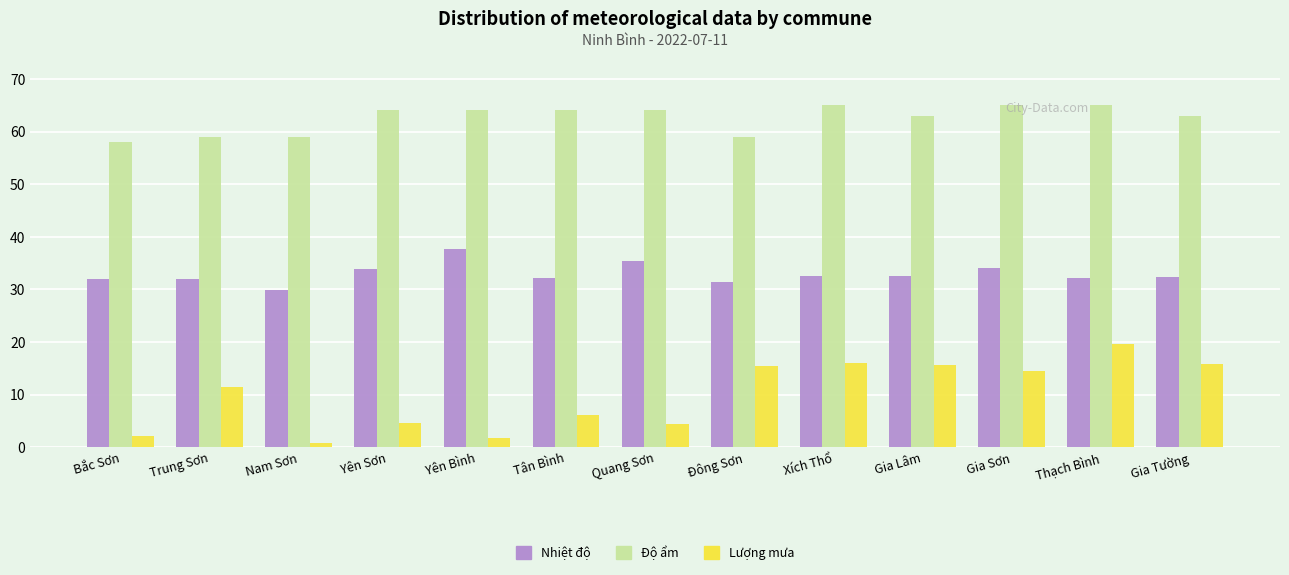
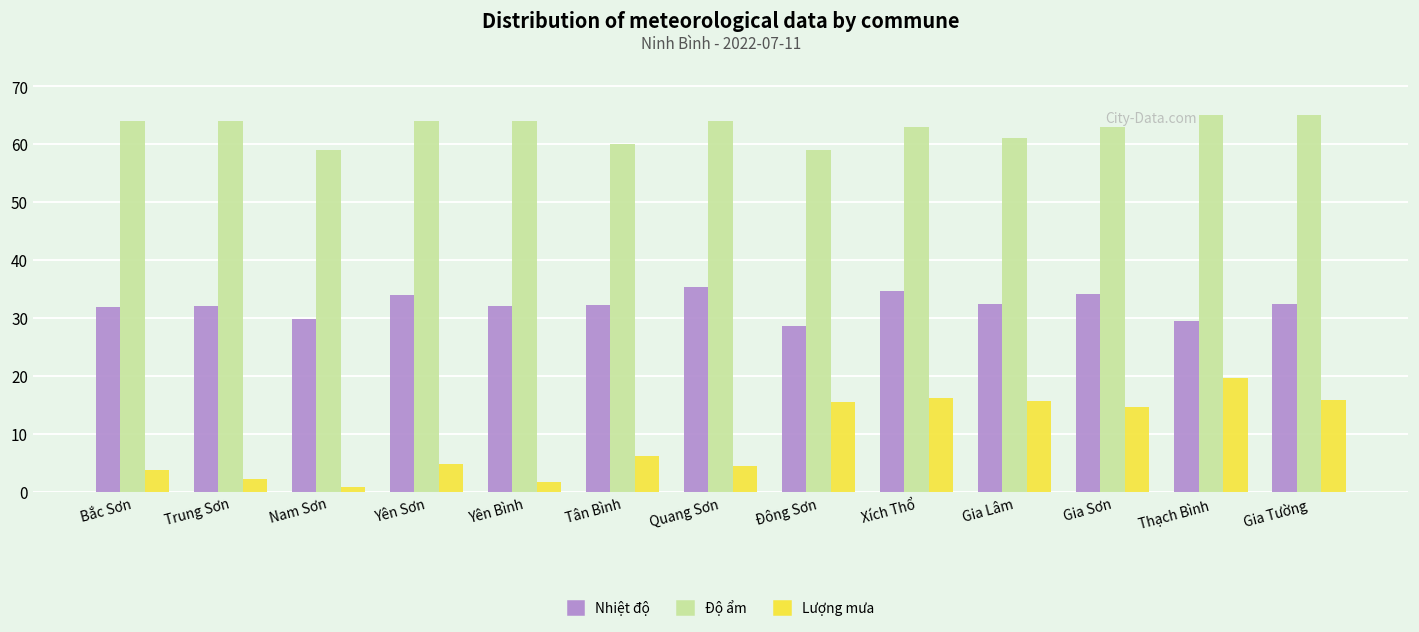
Độ ẩm, Bắc Sơn: 58 -> 64
Lượng mưa, Bắc Sơn: 2 -> 4
Độ ẩm, Trung Sơn: 59 -> 64
Lượng mưa, Trung Sơn: 11 -> 2
Nhiệt độ, Yên Bình: 38 -> 32
Độ ẩm, Tân Bình: 64 -> 60
Nhiệt độ, Đông Sơn: 31 -> 29
Nhiệt độ, Xích Thổ: 33 -> 35
Độ ẩm, Xích Thổ: 65 -> 63
Độ ẩm, Gia Lâm: 63 -> 61
Độ ẩm, Gia Sơn: 65 -> 63
Nhiệt độ, Thạch Bình: 32 -> 29
Độ ẩm, Gia Tường: 63 -> 65
